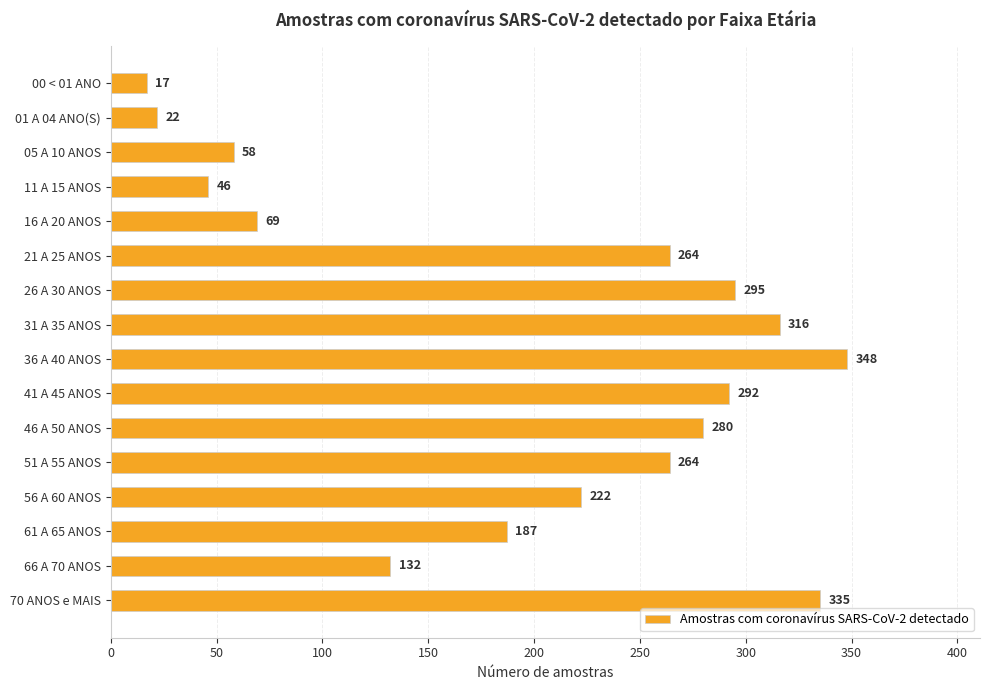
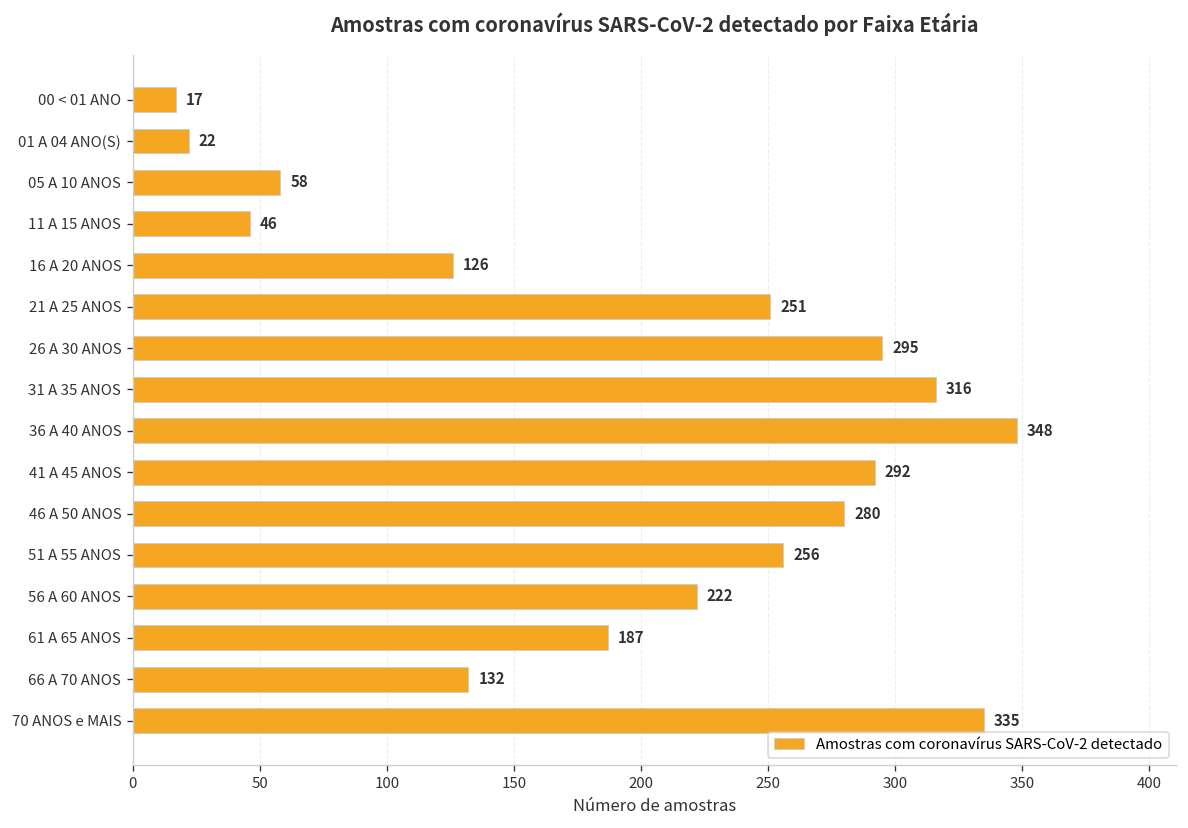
16 A 20 ANOS: 69 -> 126
21 A 25 ANOS: 264 -> 251
51 A 55 ANOS: 264 -> 256
